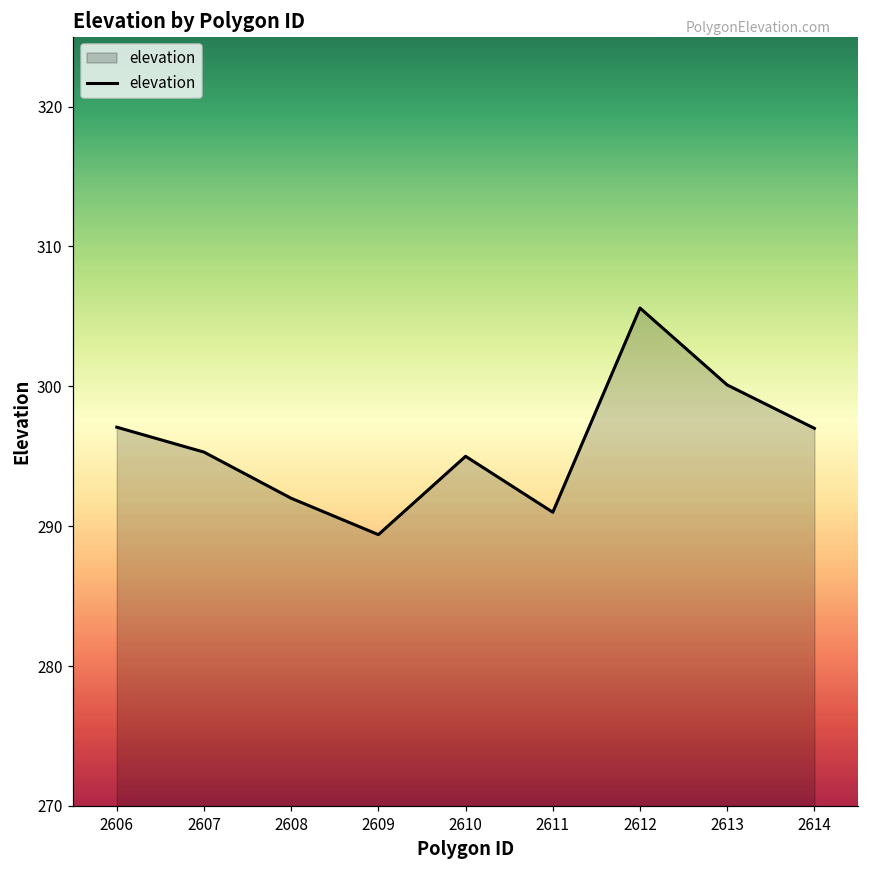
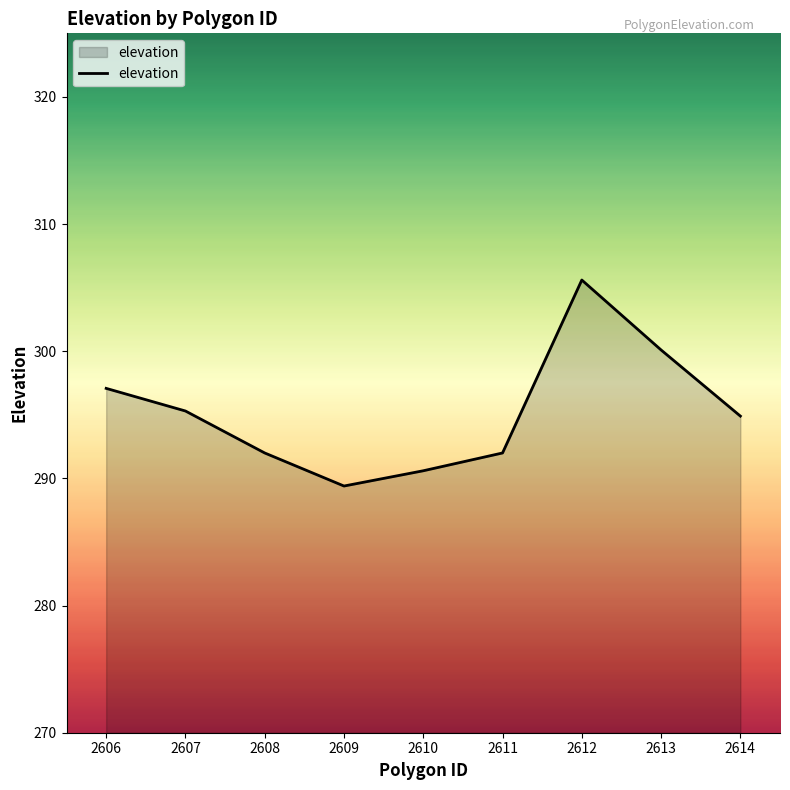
2610: 295.0 -> 290.6
2611: 291 -> 292
2614: 297.0 -> 294.9
